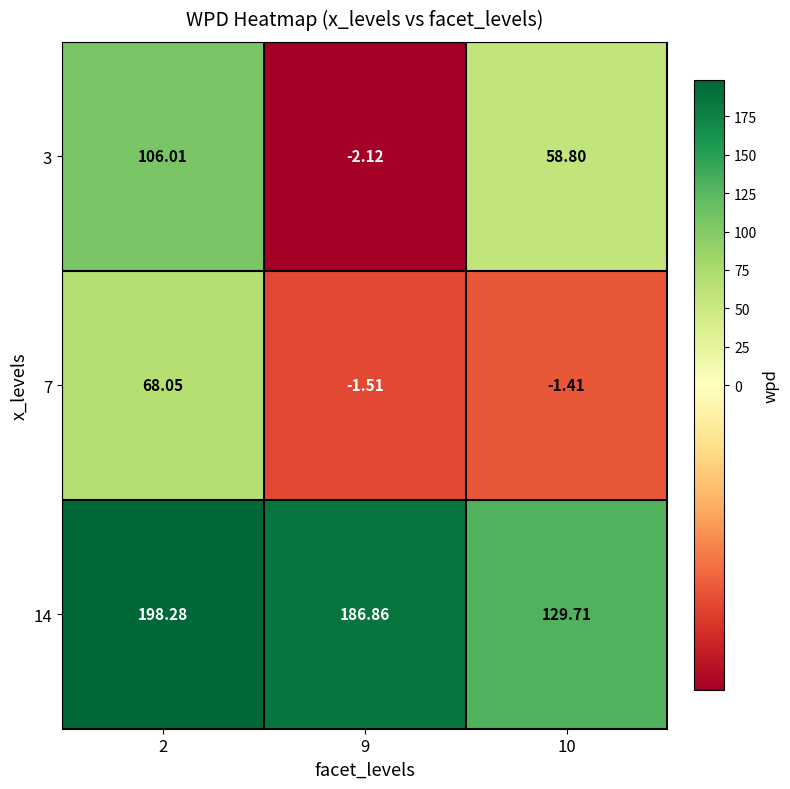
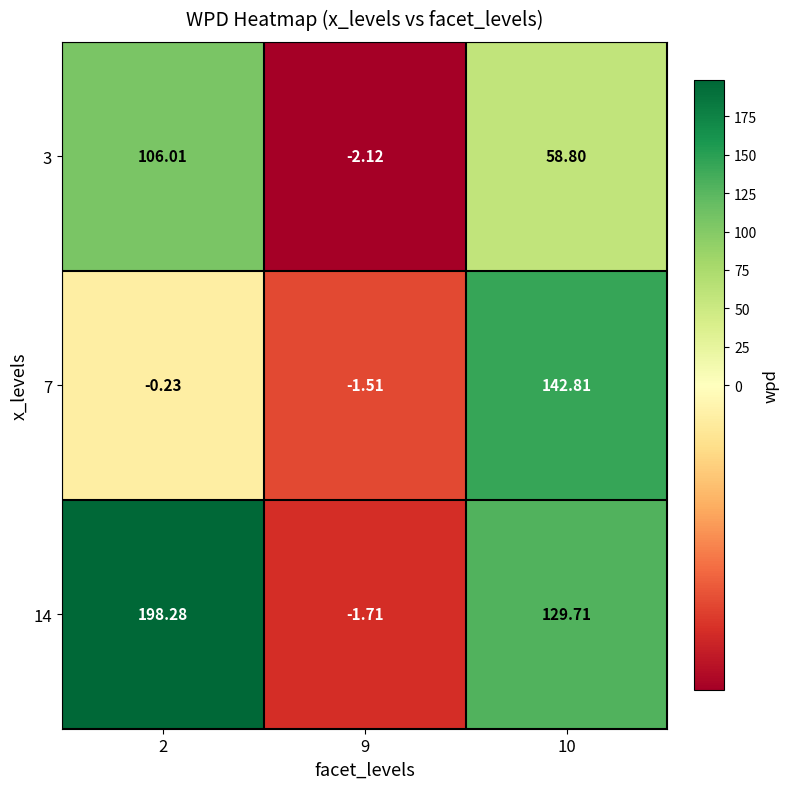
7, 2: 68.05 -> -0.23
7, 10: -1.41 -> 142.81
14, 9: 186.86 -> -1.71
